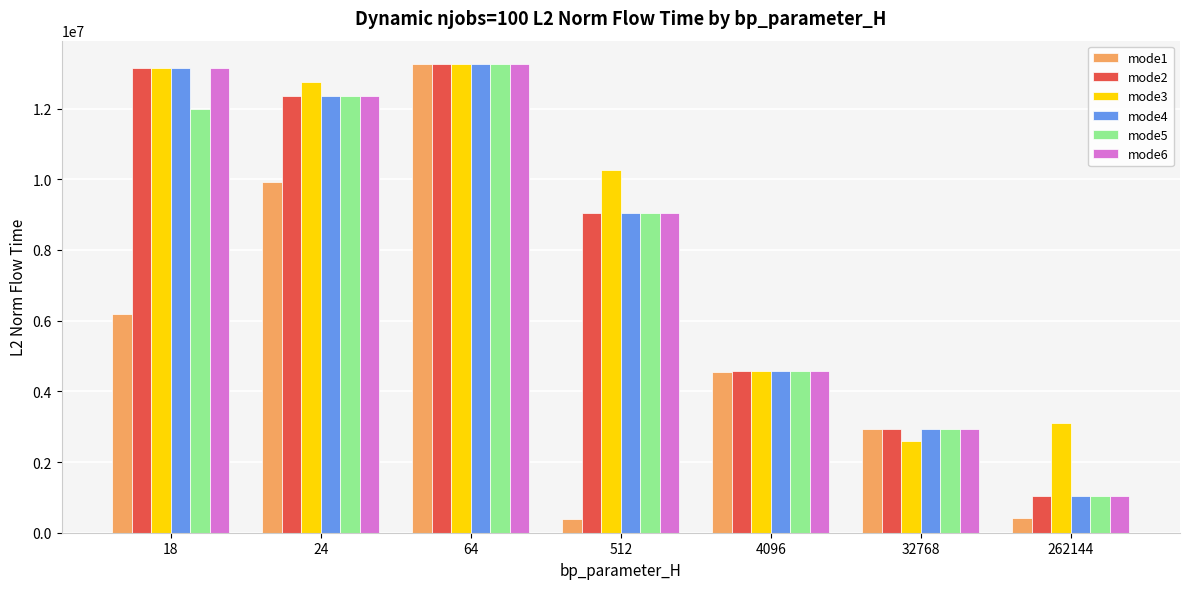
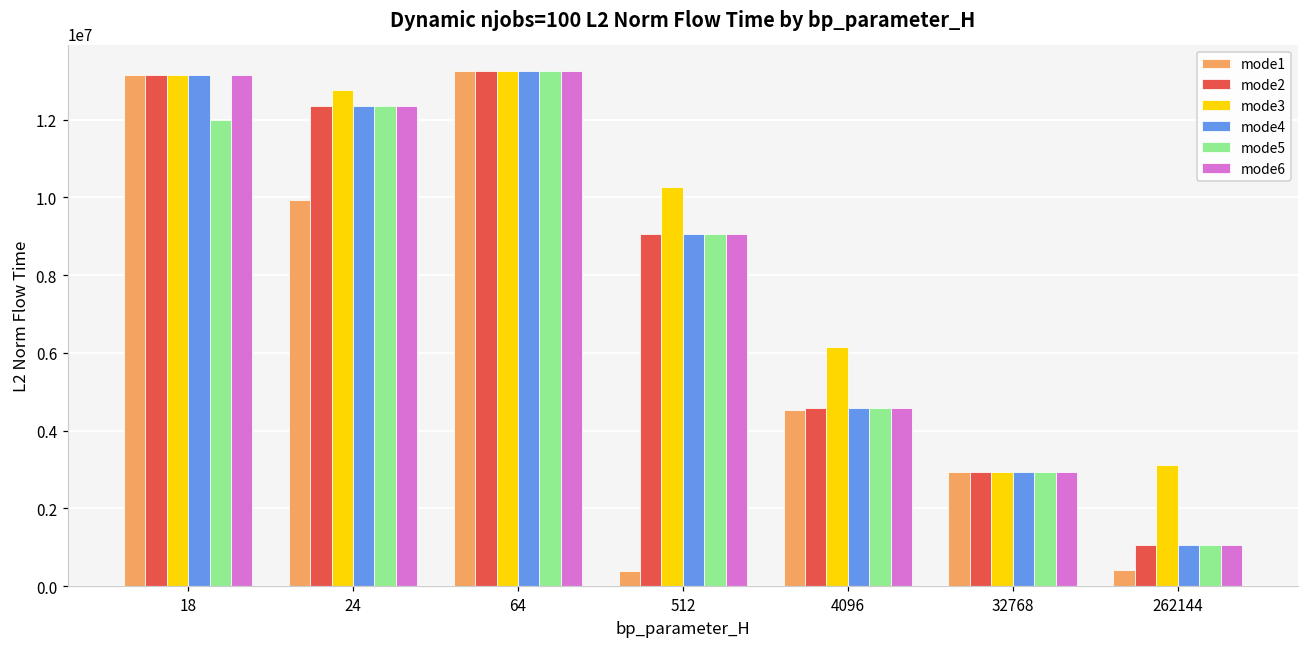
mode1, 18: 6200000 -> 13200000
mode3, 4096: 4600000 -> 6100000
mode3, 32768: 2600000 -> 2900000
